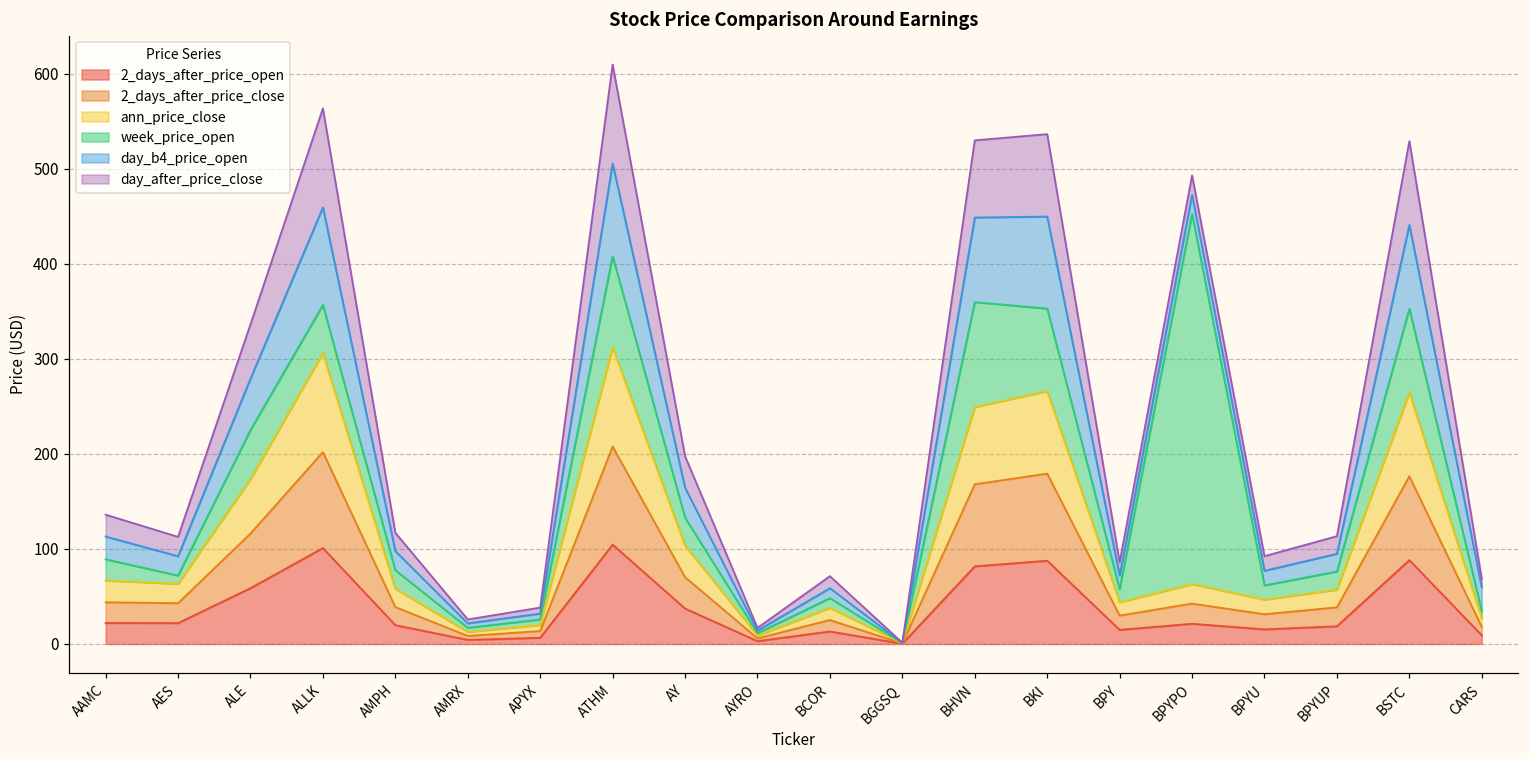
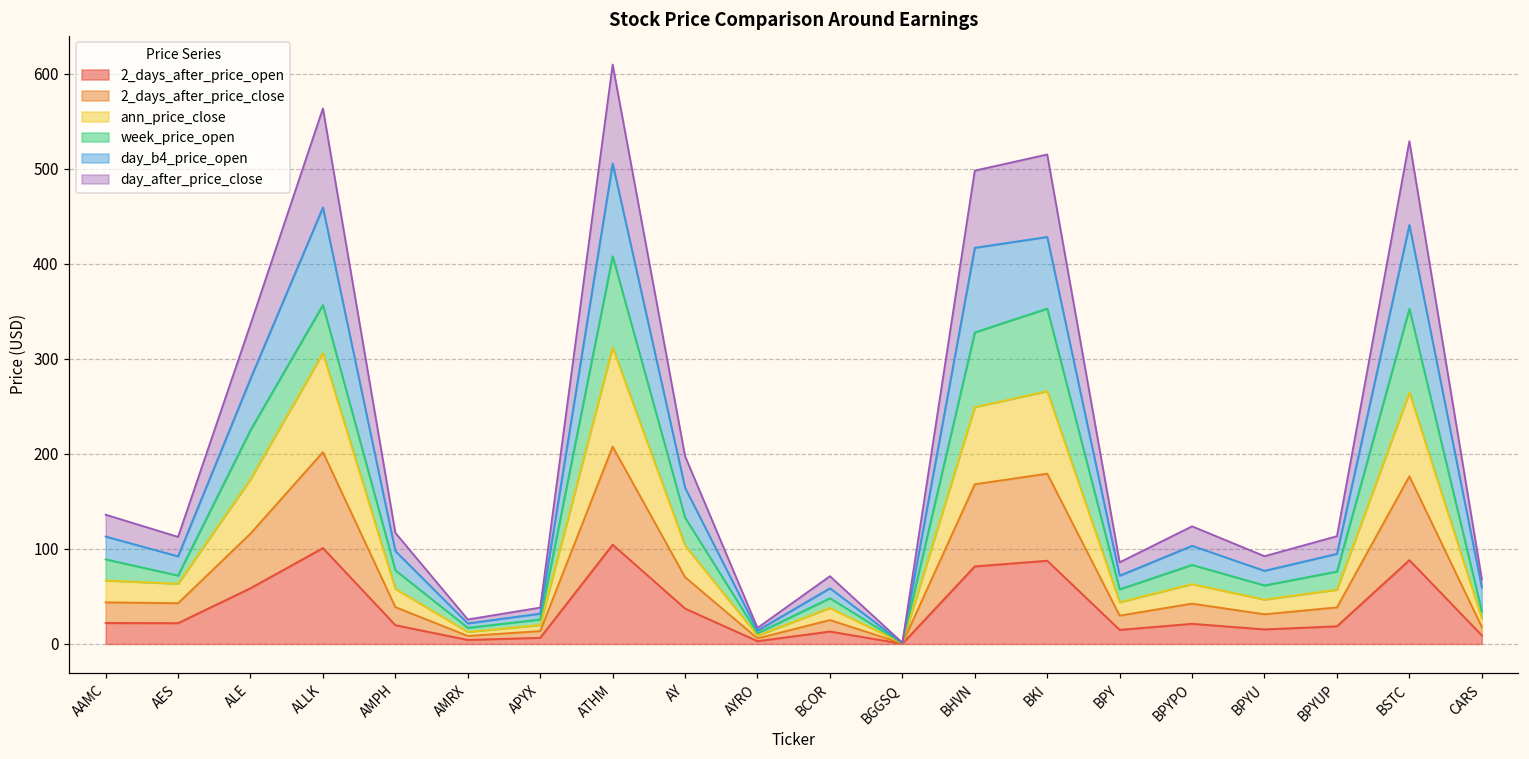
week_price_open, BHVN: 110 -> 80
day_b4_price_open, BKI: 100 -> 80
week_price_open, BPYPO: 390 -> 20
